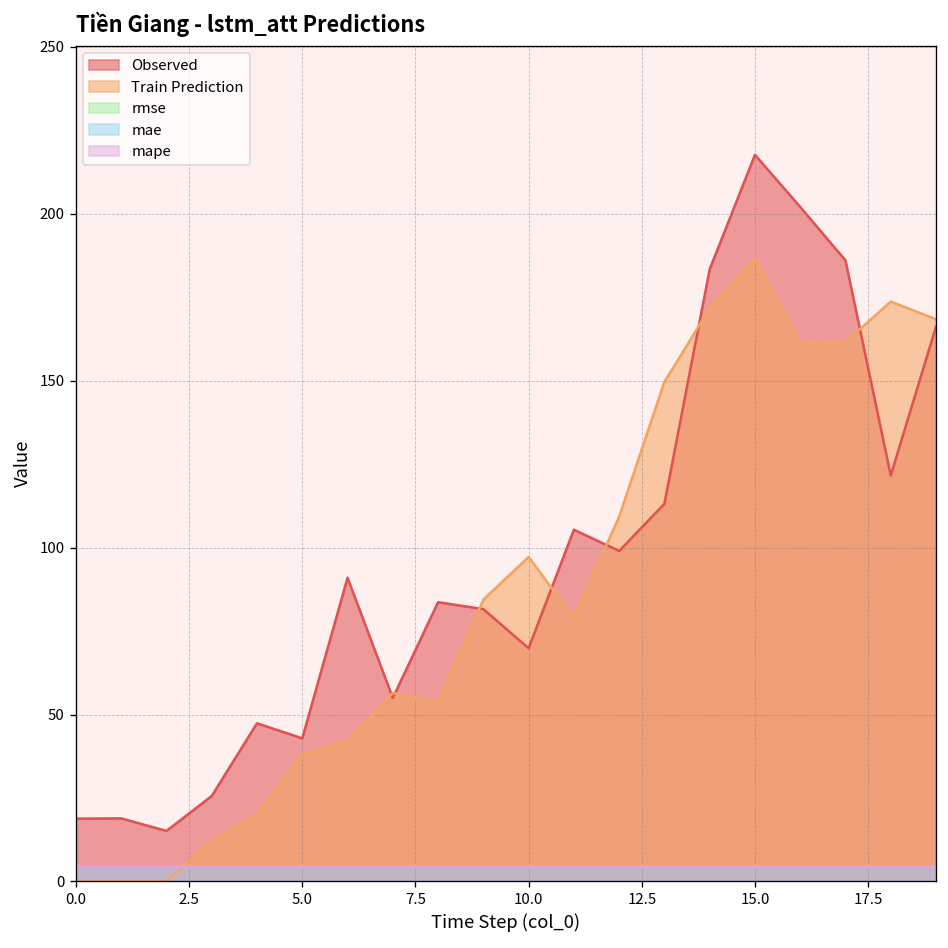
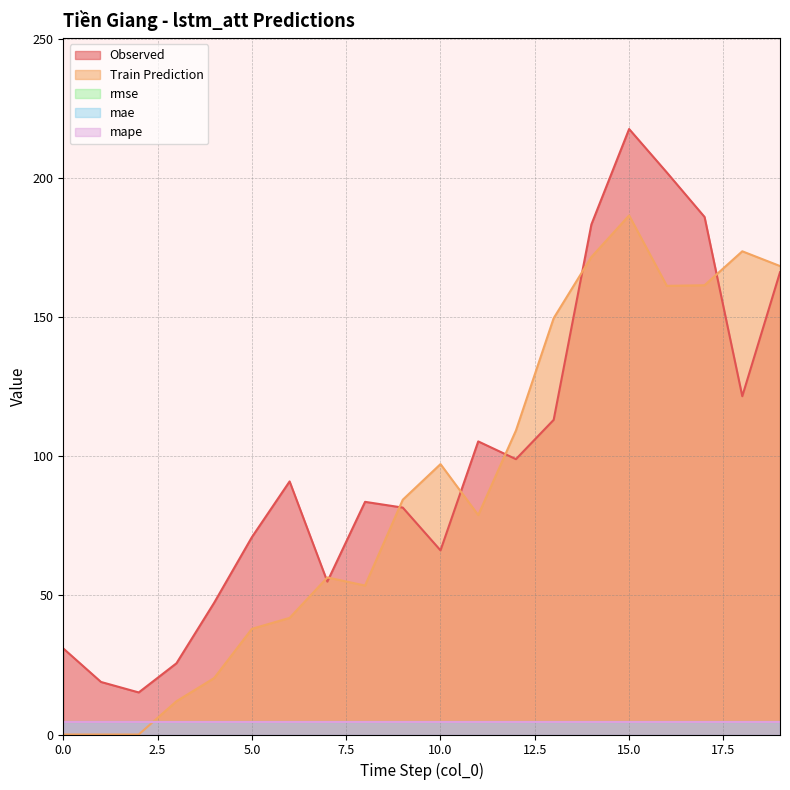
Observed, 0.0: 19 -> 31
Observed, 5.0: 43 -> 71
Observed, 10.0: 70 -> 66
